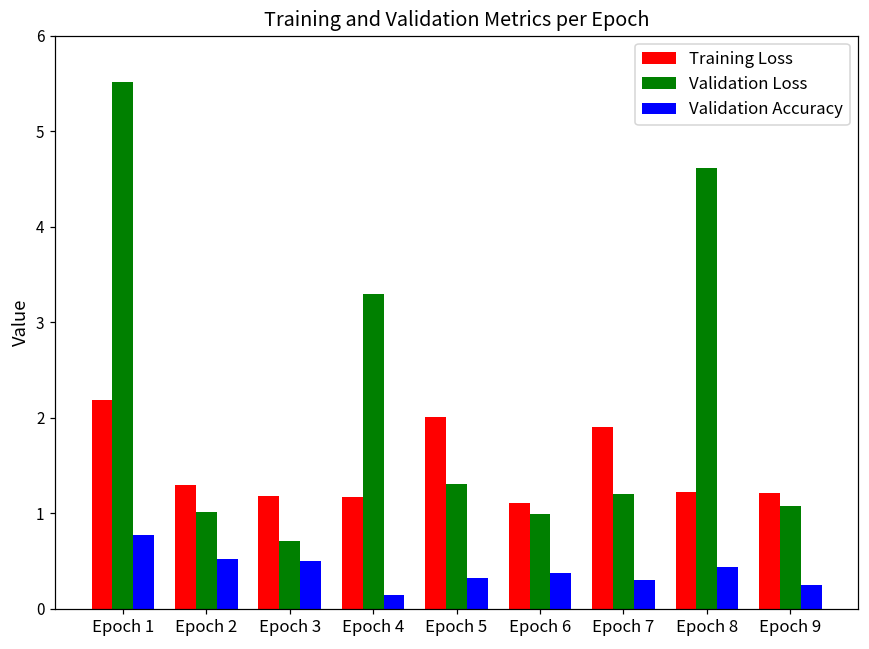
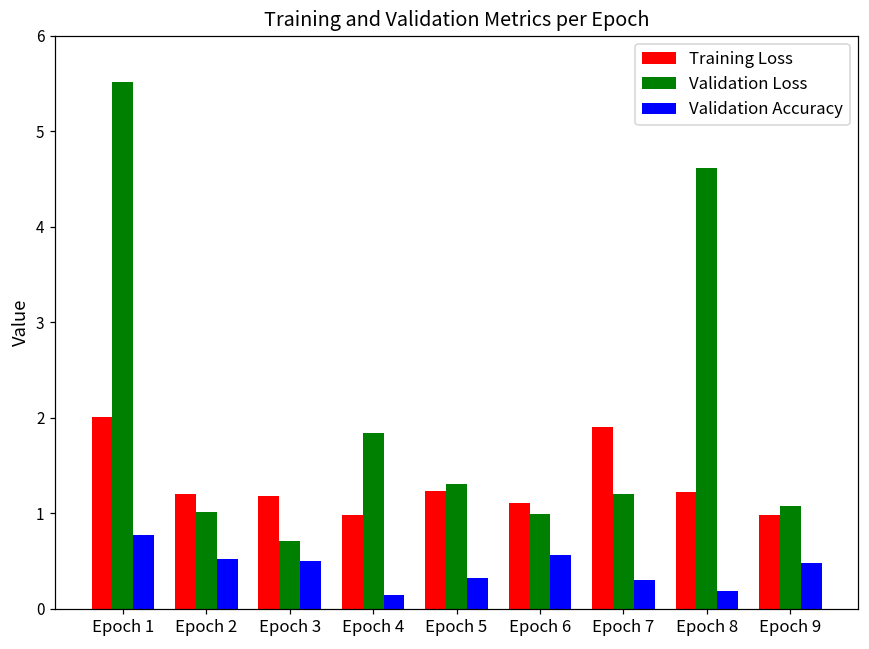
Training Loss, Epoch 1: 2.2 -> 2.0
Training Loss, Epoch 2: 1.3 -> 1.2
Training Loss, Epoch 4: 1.2 -> 1.0
Validation Loss, Epoch 4: 3.3 -> 1.8
Training Loss, Epoch 5: 2.0 -> 1.2
Validation Accuracy, Epoch 6: 0.4 -> 0.6
Validation Accuracy, Epoch 8: 0.4 -> 0.2
Training Loss, Epoch 9: 1.2 -> 1.0
Validation Accuracy, Epoch 9: 0.2 -> 0.5
